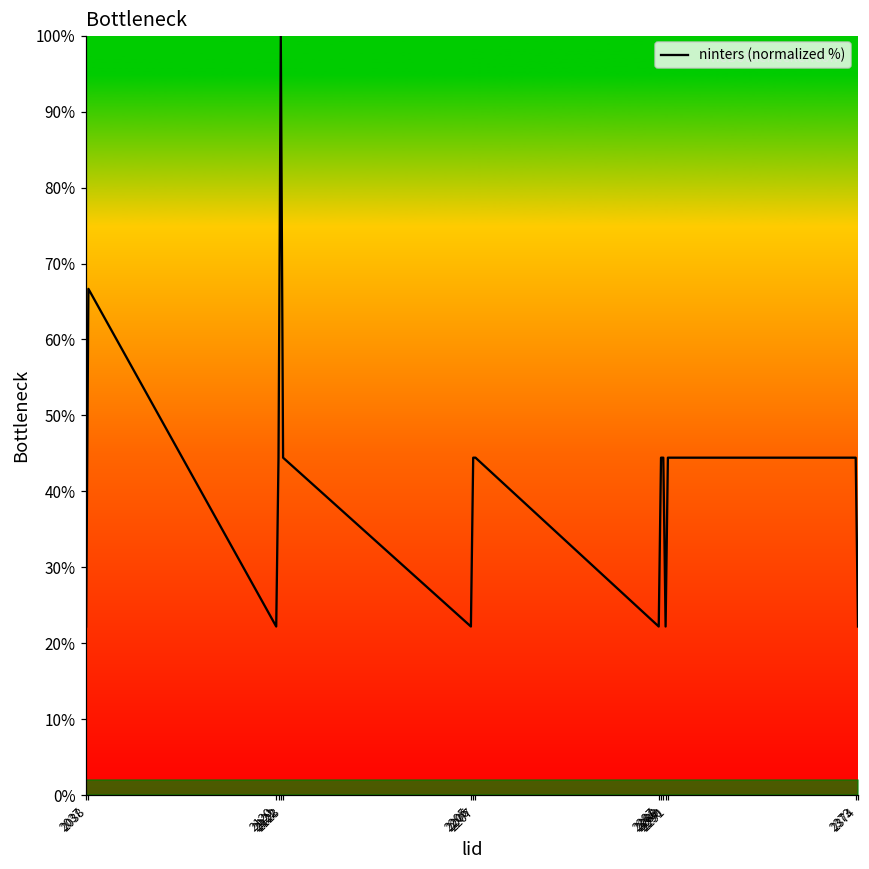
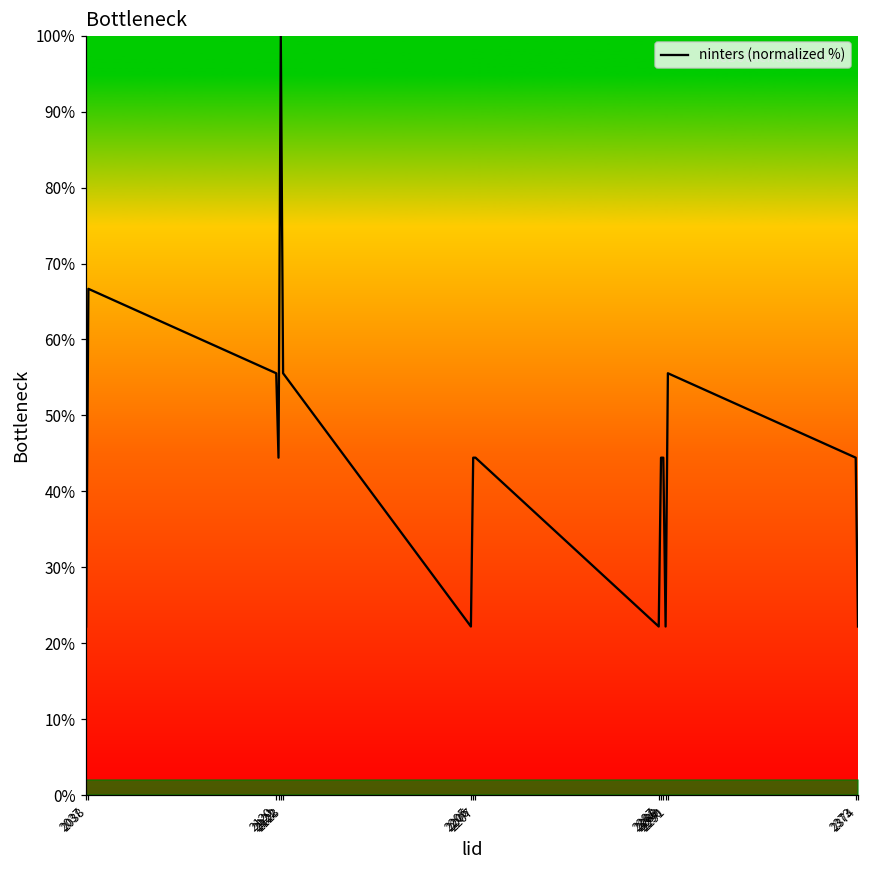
ninters (normalized %), 2120: 22% -> 56%
ninters (normalized %), 2123: 44% -> 56%
ninters (normalized %), 2291: 44% -> 56%
